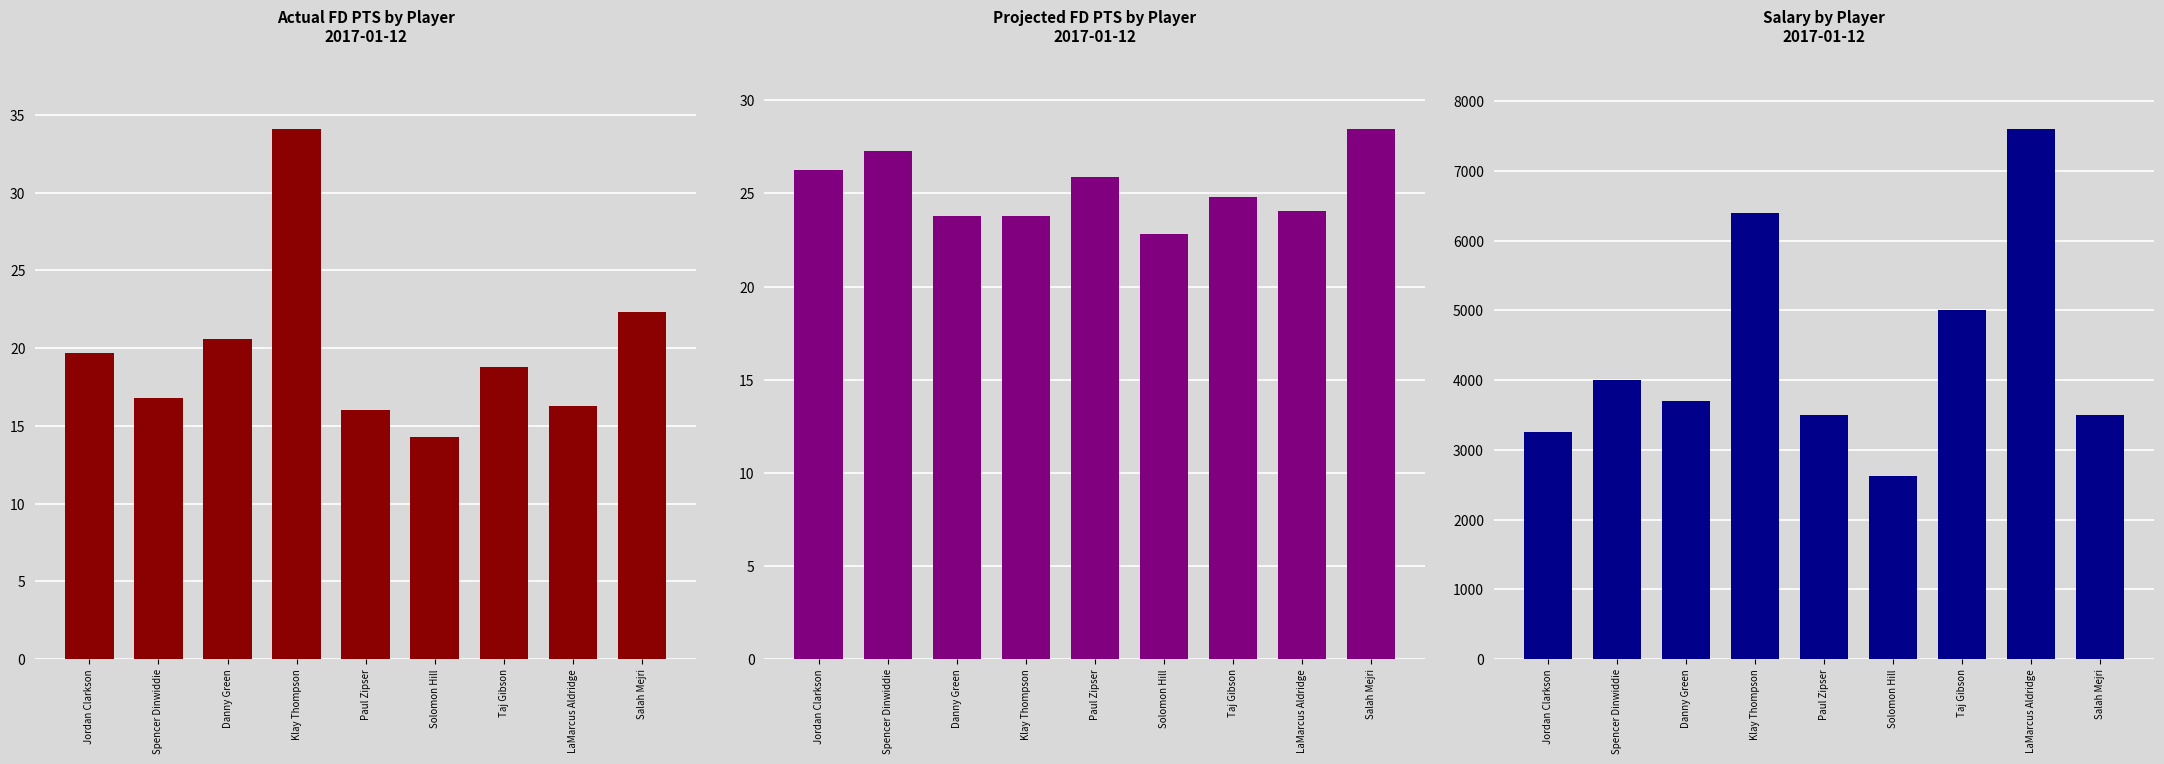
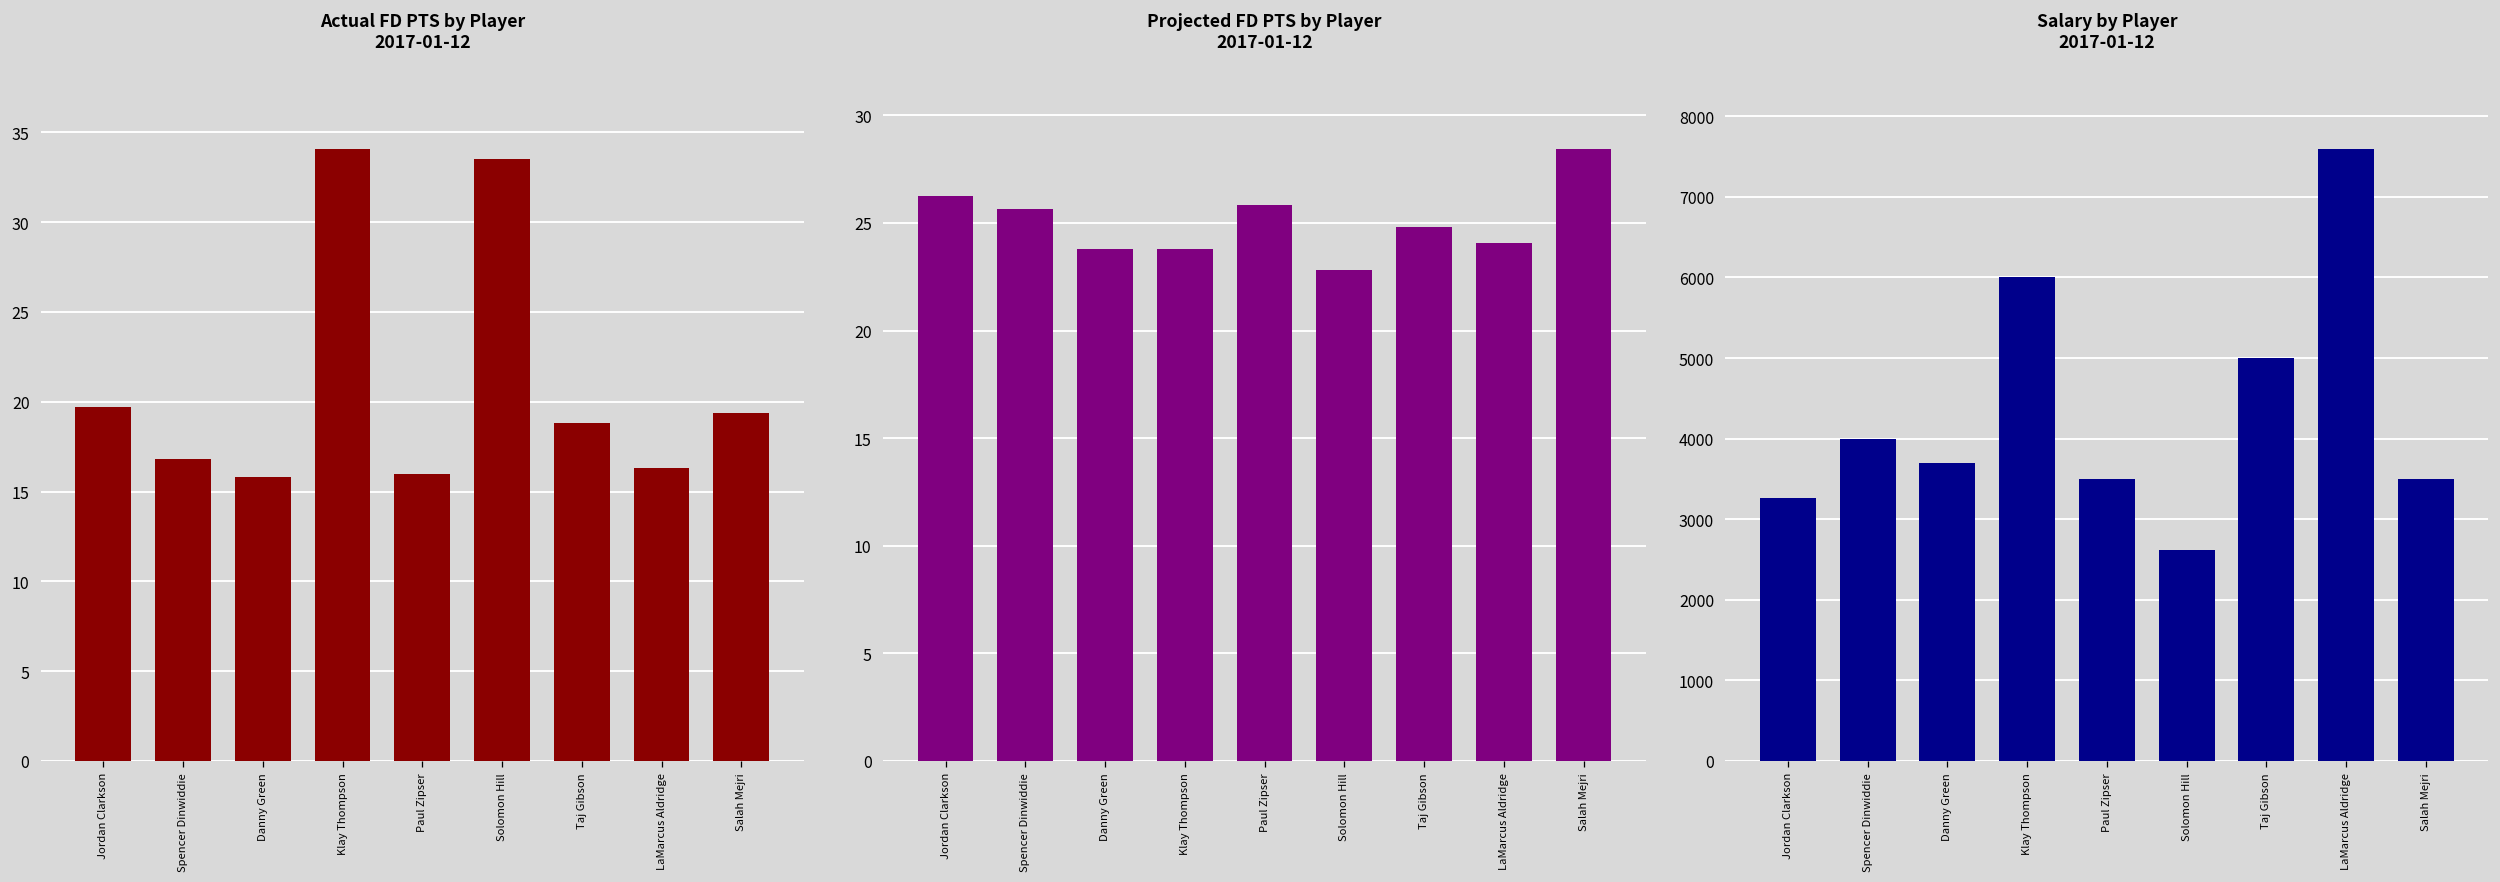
Actual FD PTS by Player 2017-01-12, Danny Green: 20.6 -> 15.8
Actual FD PTS by Player 2017-01-12, Solomon Hill: 14.3 -> 33.5
Actual FD PTS by Player 2017-01-12, Salah Mejri: 22.3 -> 19.4
Projected FD PTS by Player 2017-01-12, Spencer Dinwiddie: 27.3 -> 25.6
Salary by Player 2017-01-12, Klay Thompson: 6400 -> 6000
